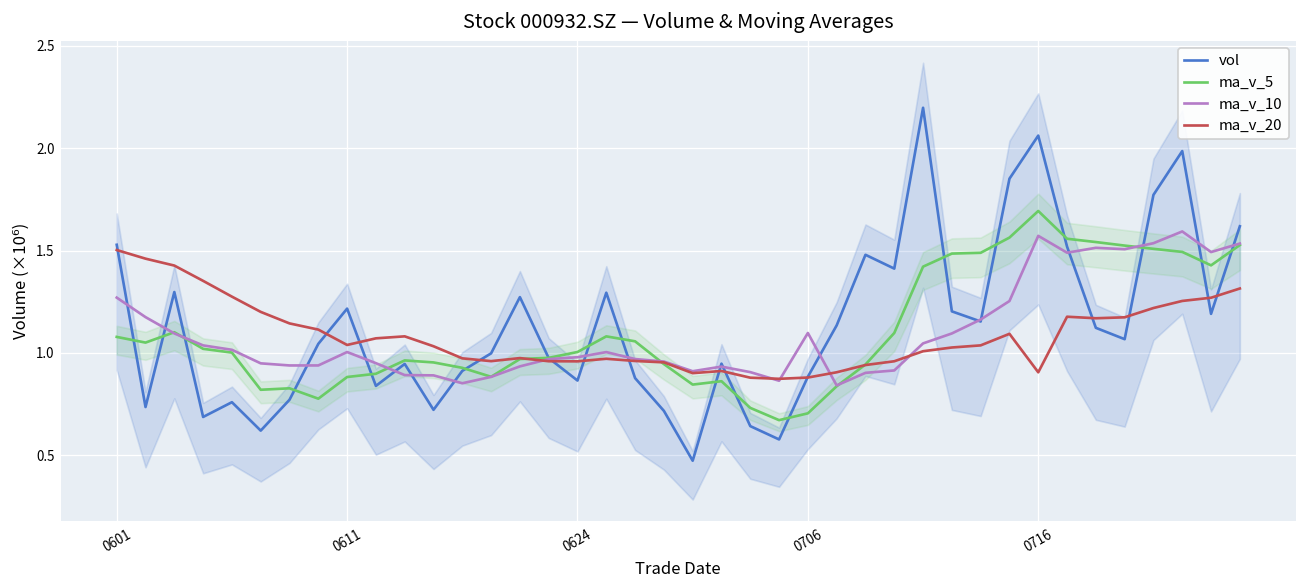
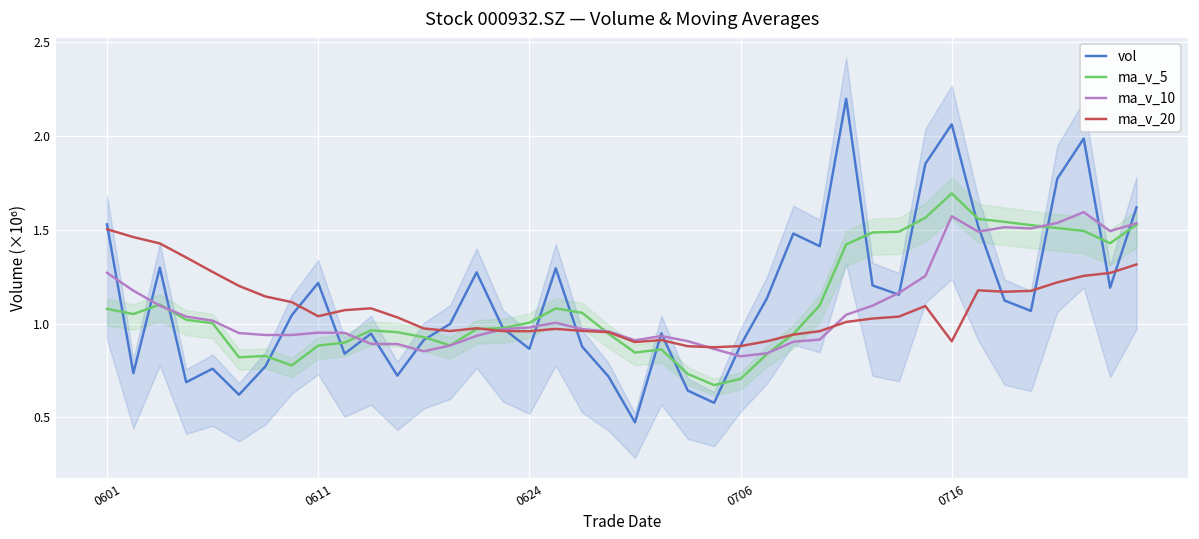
ma_v_10, 0611: 1.00 -> 0.95
ma_v_10, 0706: 1.10 -> 0.83
